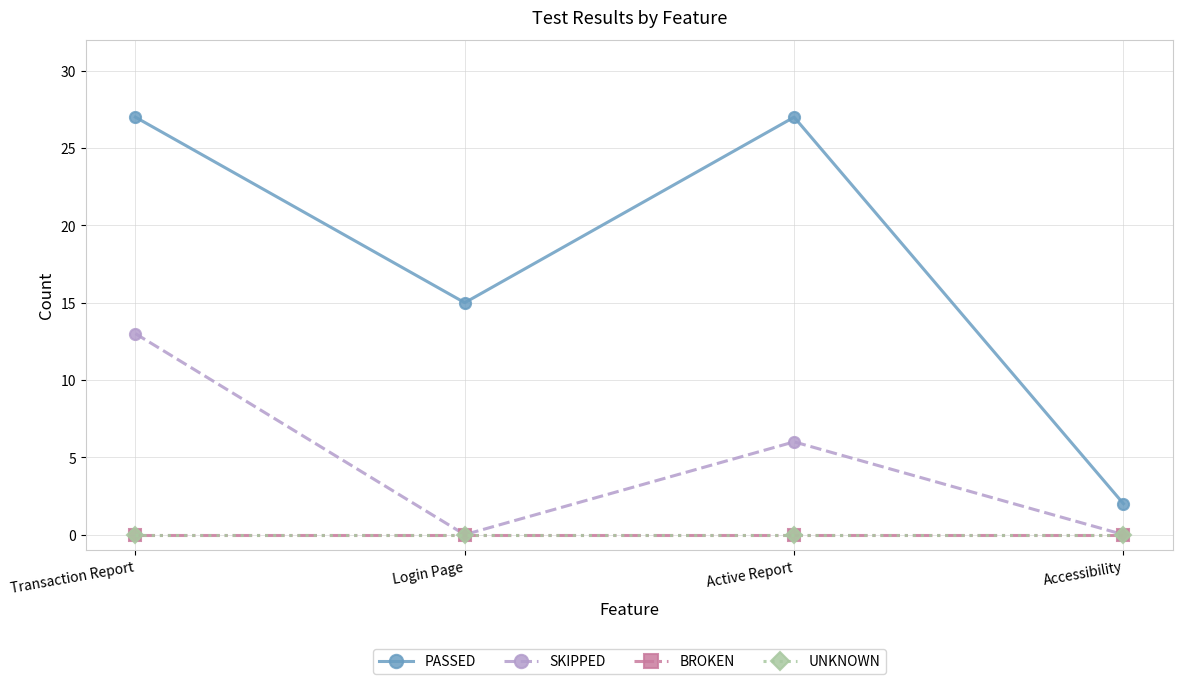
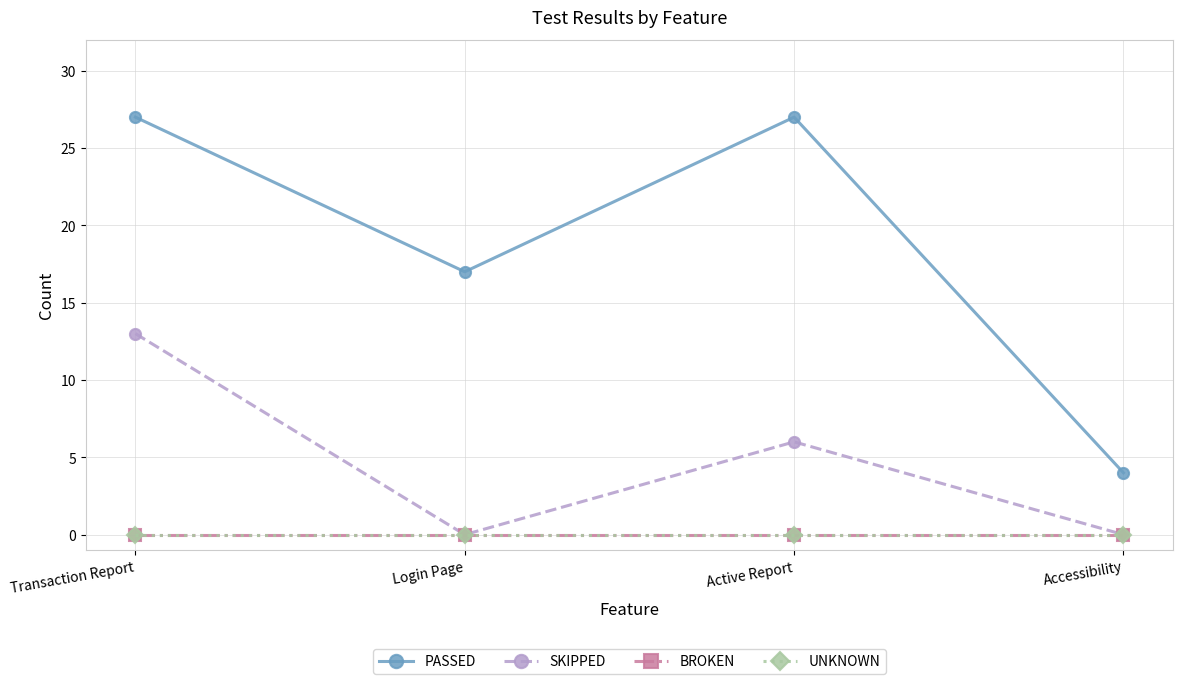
PASSED, Login Page: 15 -> 17
PASSED, Accessibility: 2 -> 4
